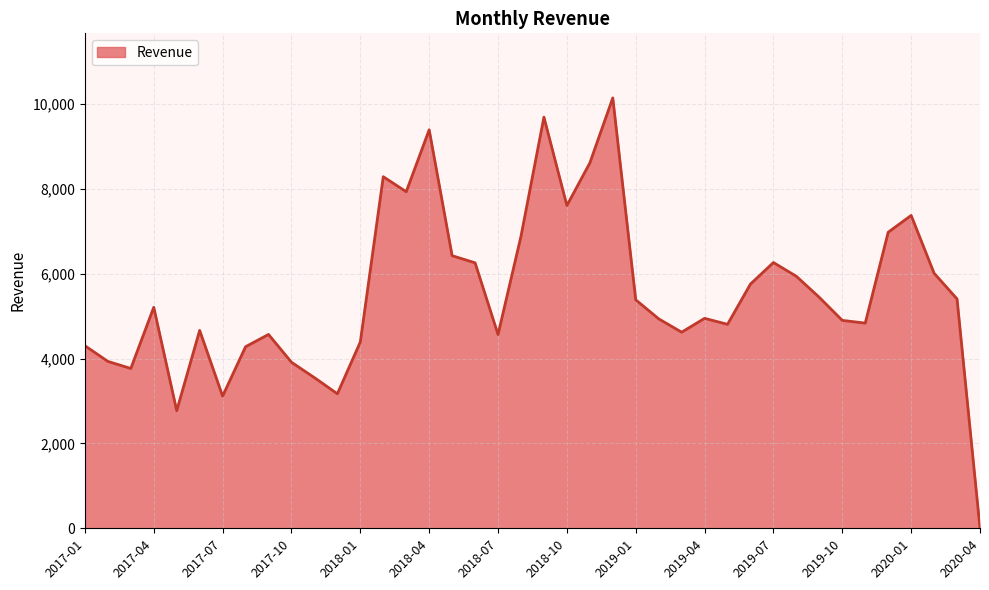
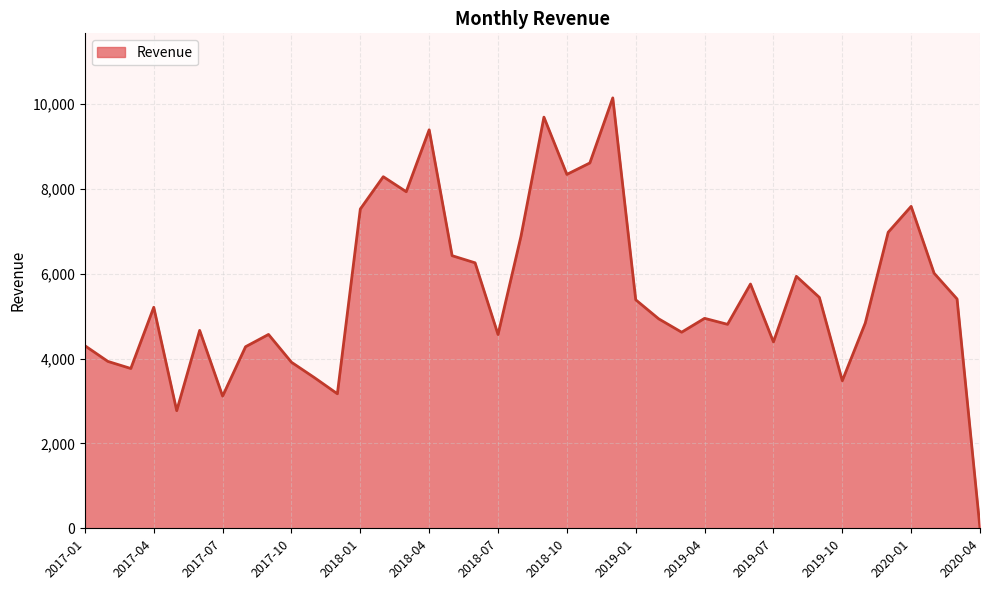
2018-01: 4,400 -> 7,500
2018-10: 7,600 -> 8,300
2019-07: 6,300 -> 4,400
2019-10: 4,900 -> 3,500
2020-01: 7,400 -> 7,600
